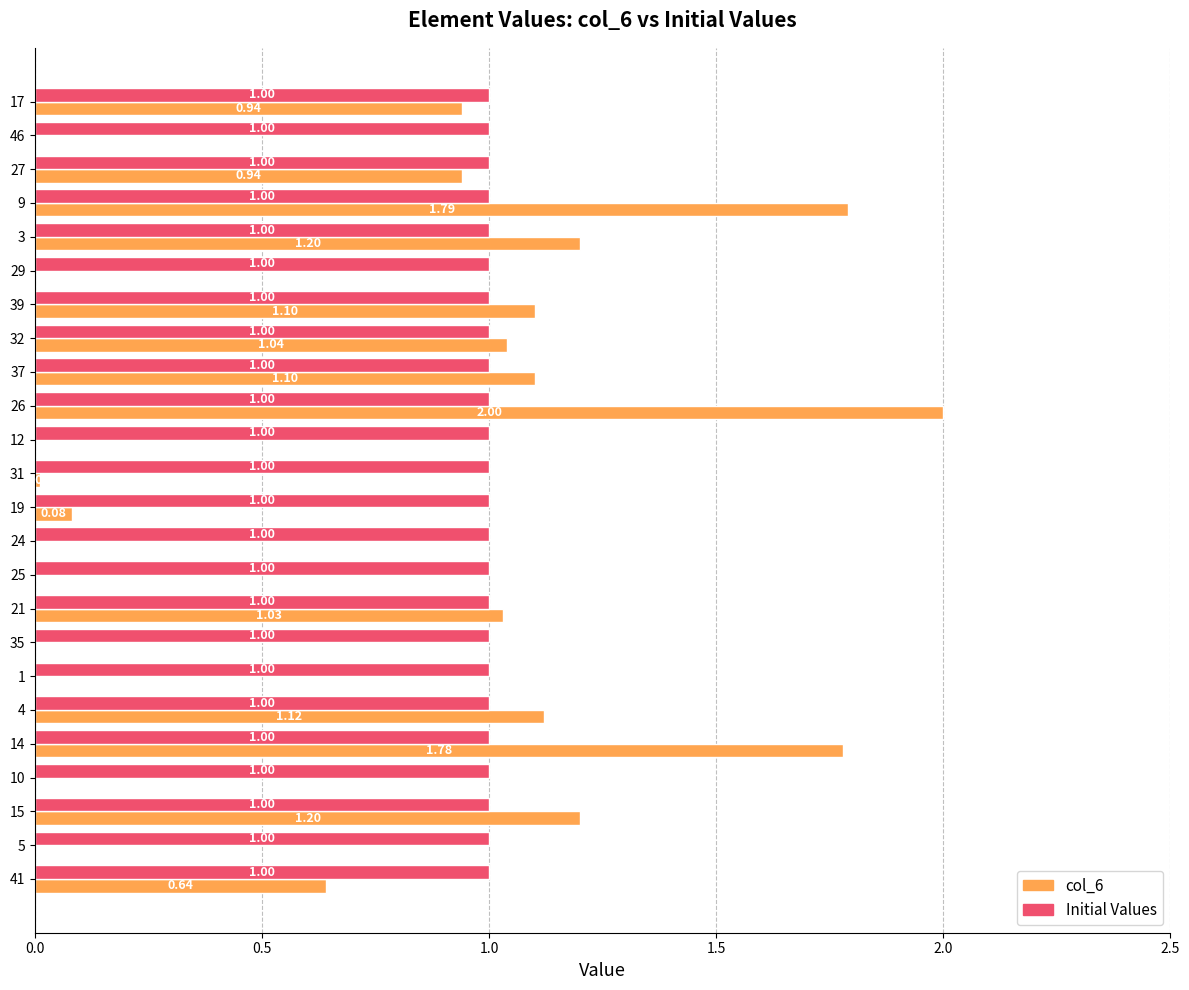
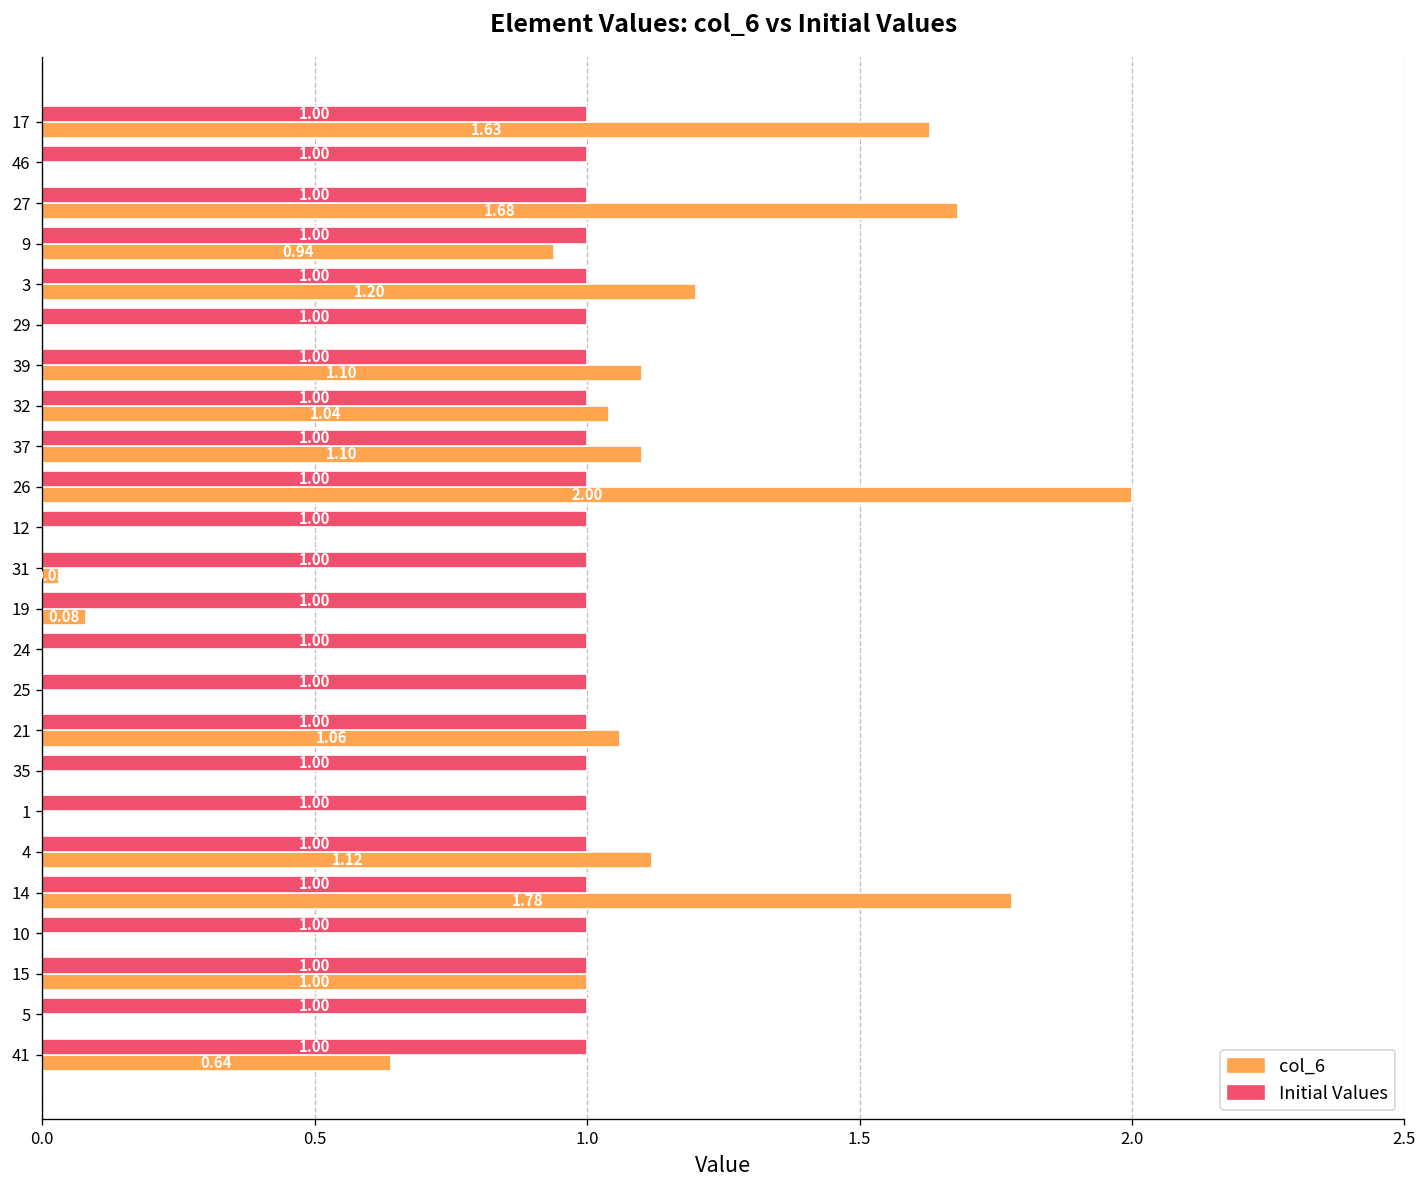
col_6, 17: 0.94 -> 1.63
col_6, 27: 0.94 -> 1.68
col_6, 9: 1.79 -> 0.94
col_6, 31: 0.01 -> 0.03
col_6, 21: 1.03 -> 1.06
col_6, 15: 1.20 -> 1.00
